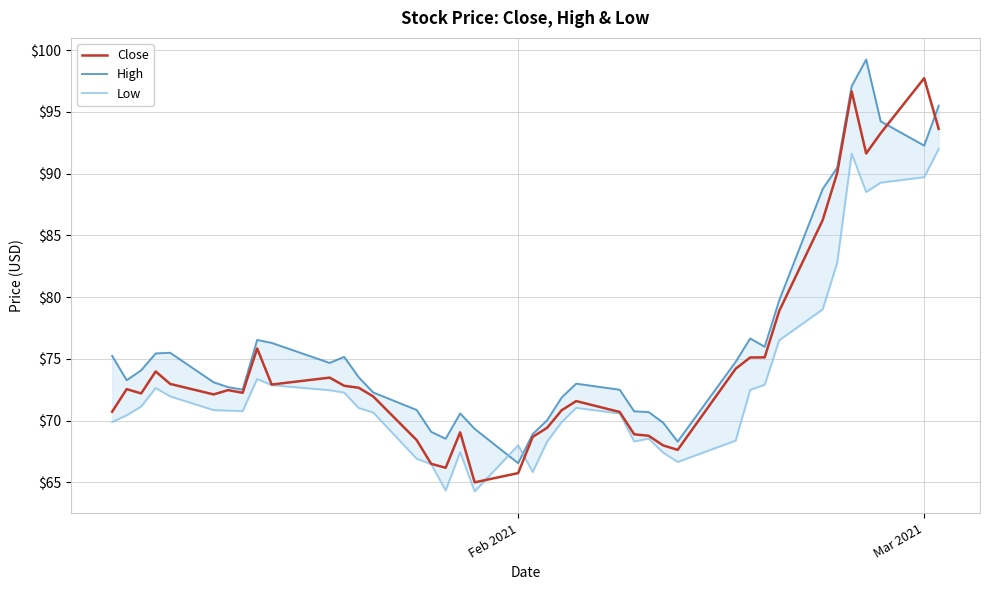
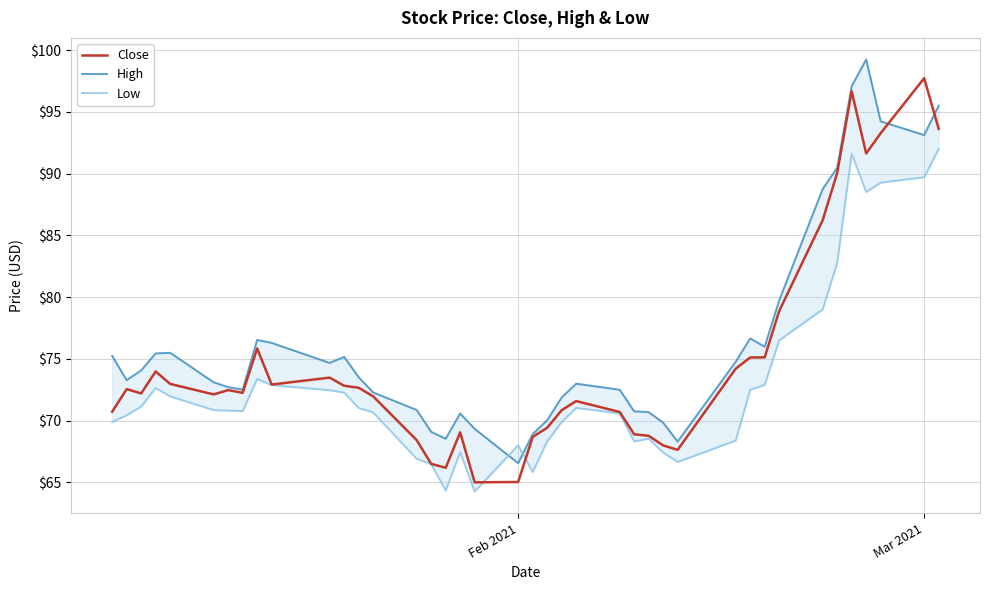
Close, Feb 2021: $65.8 -> $65.0
High, Mar 2021: $92.3 -> $93.1
